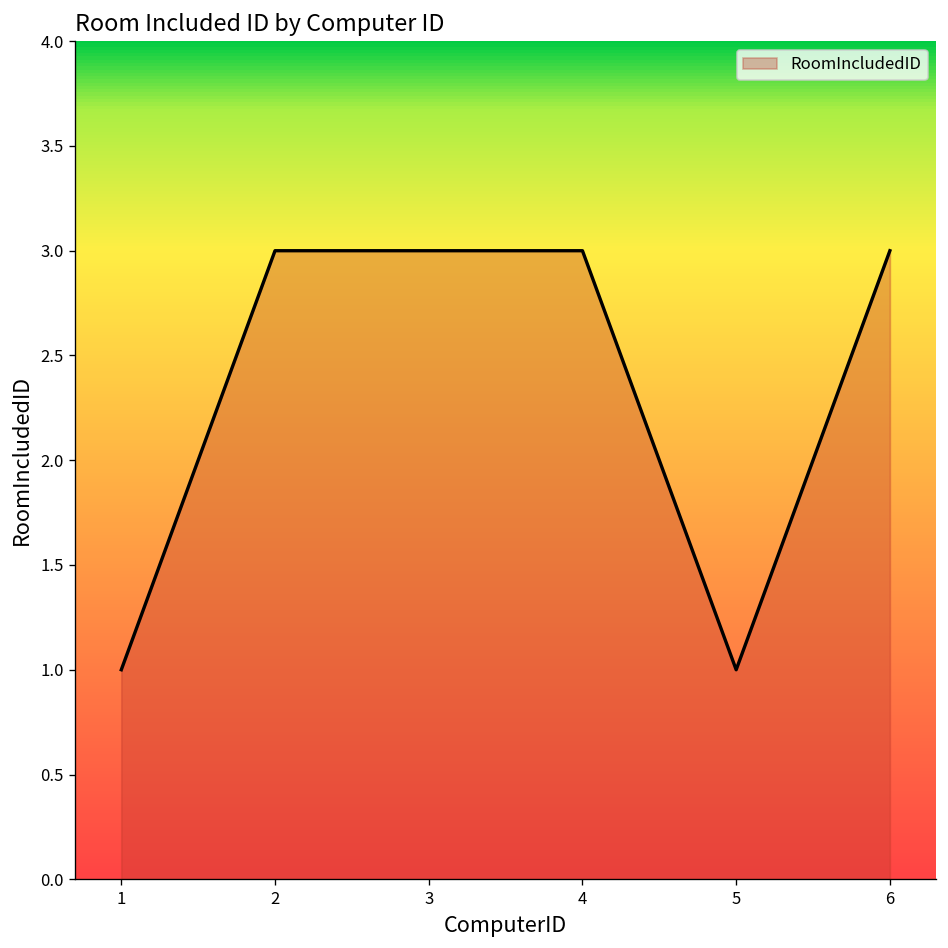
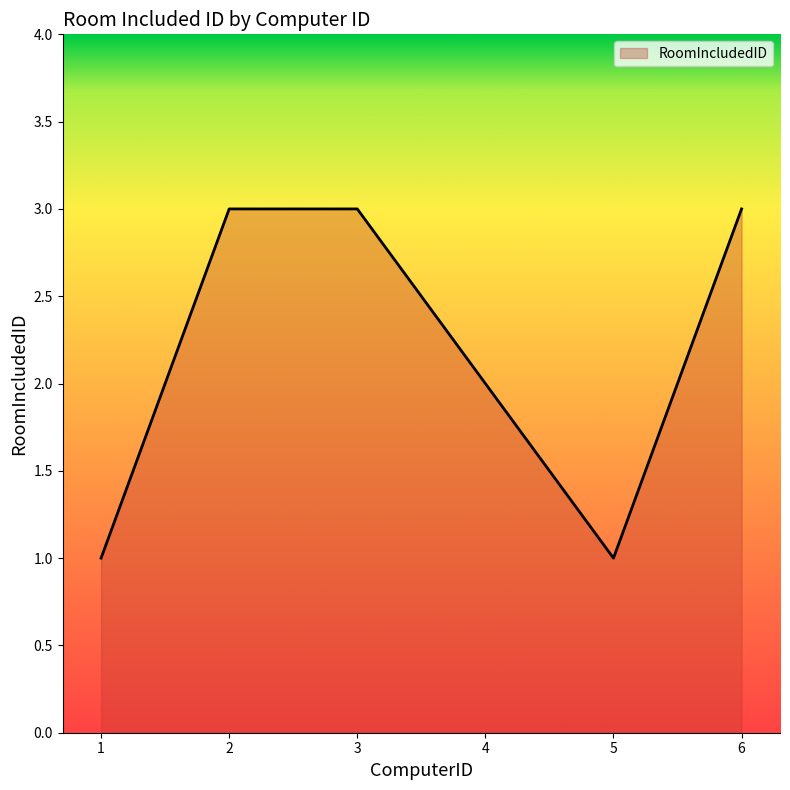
4: 3 -> 2
